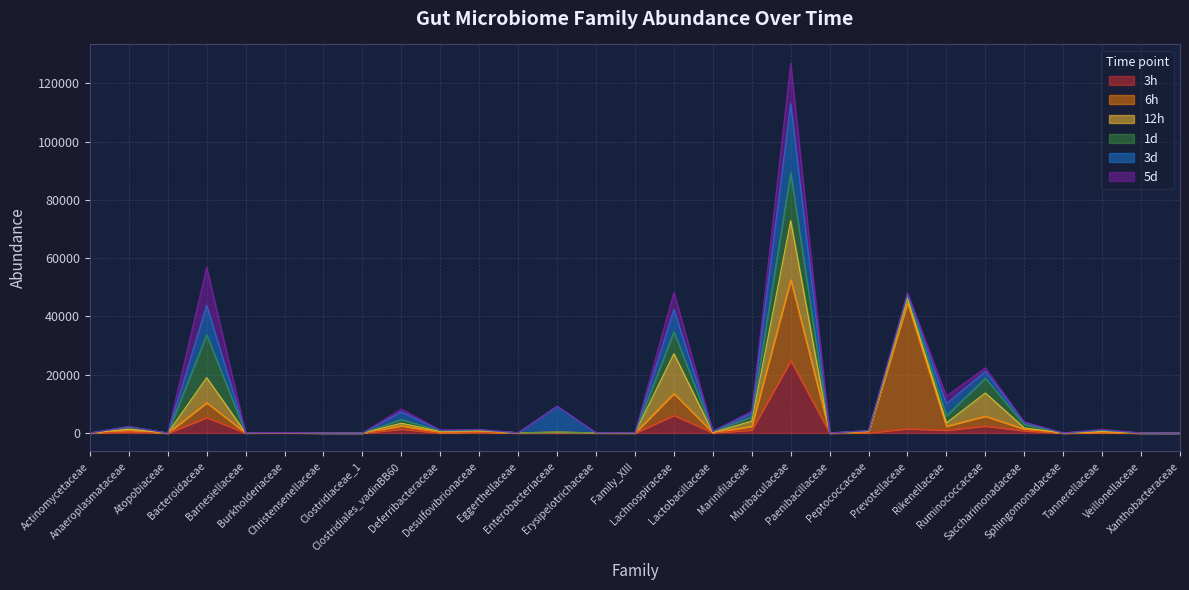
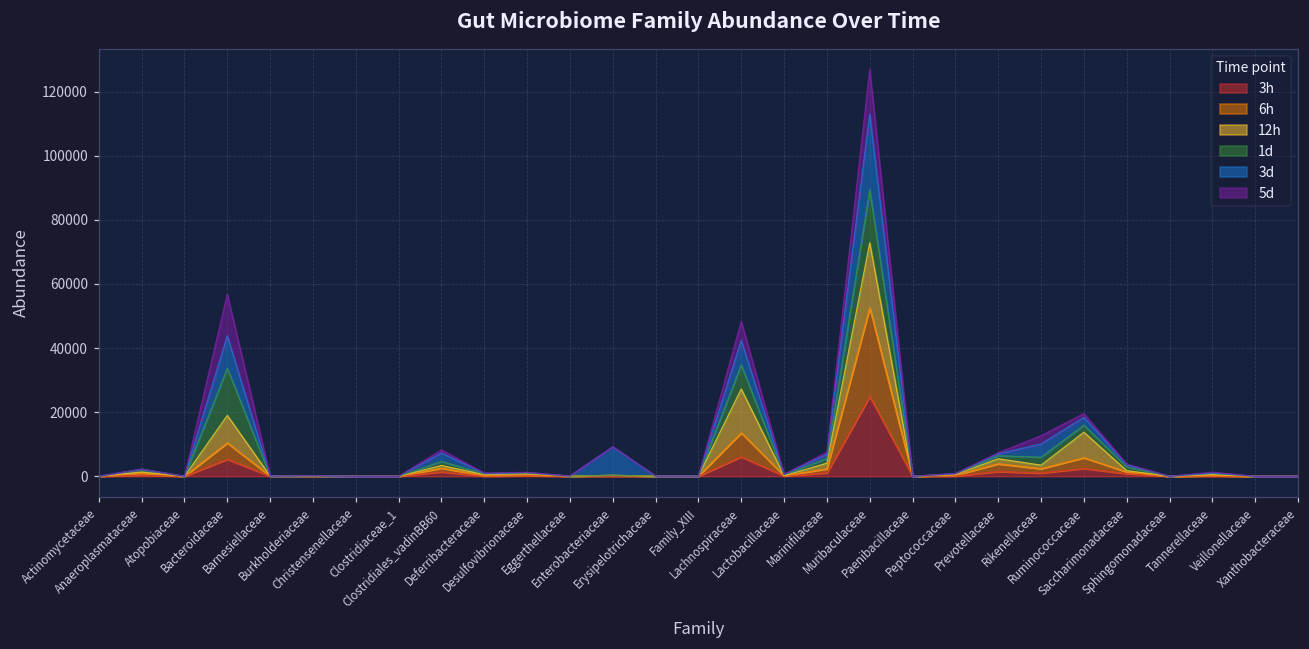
6h, Prevotellaceae: 43000 -> 2000
1d, Ruminococcaceae: 5000 -> 2000
